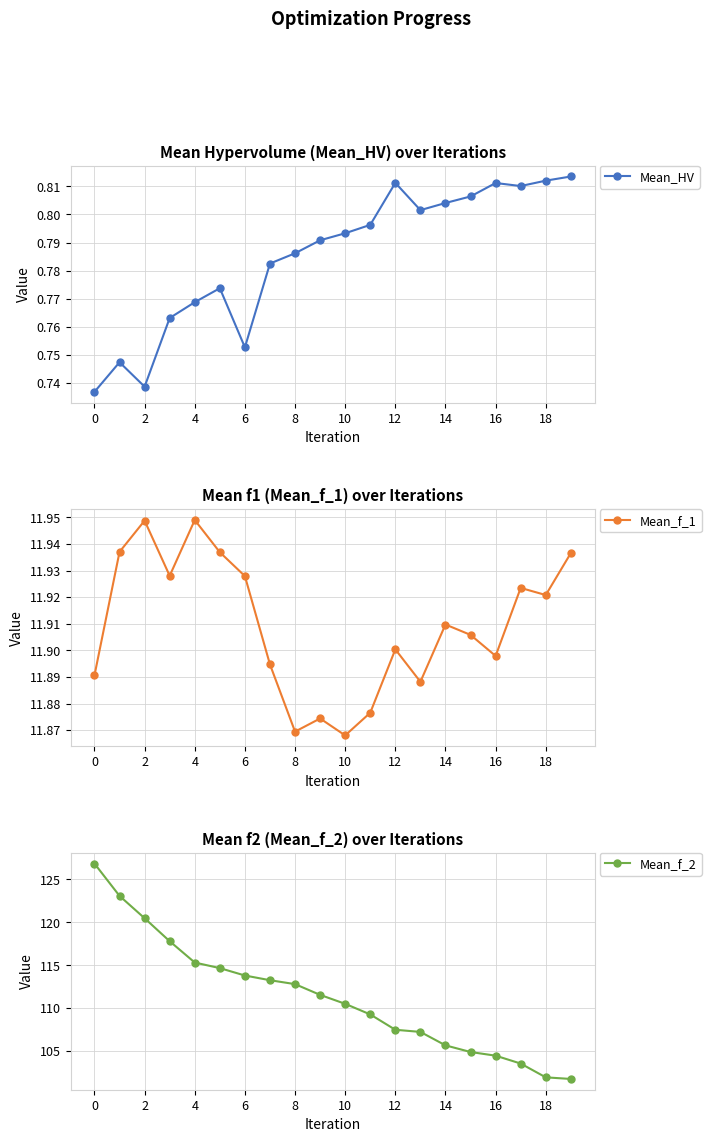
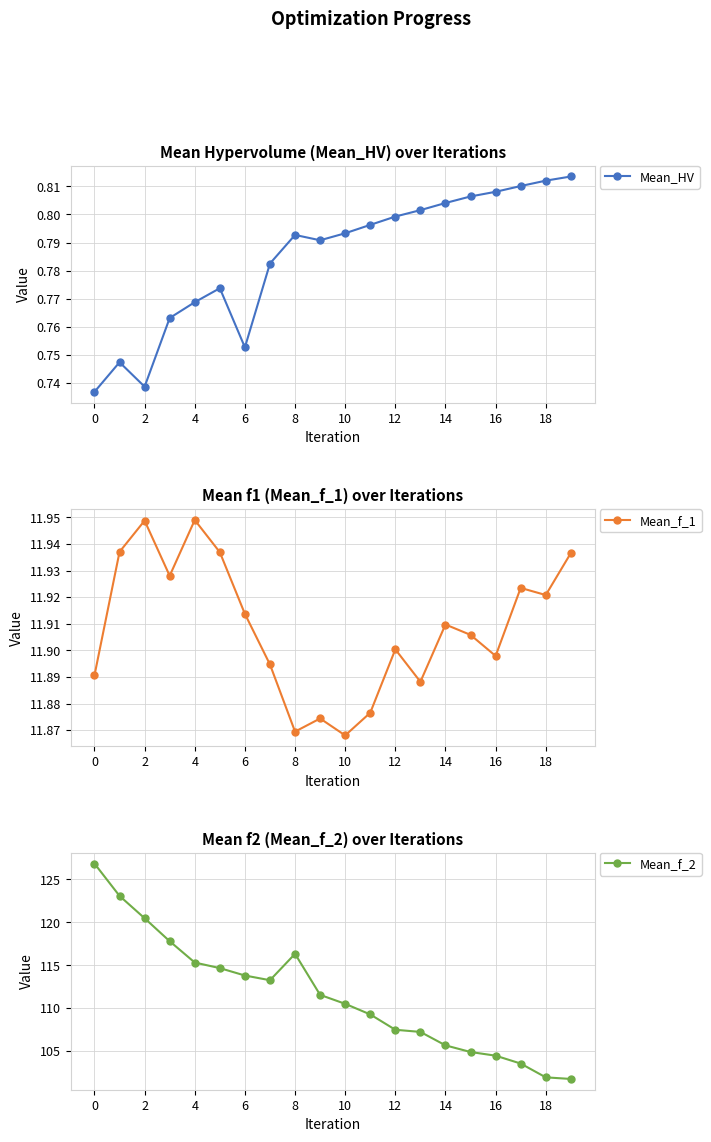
Mean Hypervolume (Mean_HV) over Iterations, 8: 0.786 -> 0.793
Mean Hypervolume (Mean_HV) over Iterations, 12: 0.811 -> 0.799
Mean Hypervolume (Mean_HV) over Iterations, 16: 0.811 -> 0.808
Mean f1 (Mean_f_1) over Iterations, 6: 11.928 -> 11.914
Mean f2 (Mean_f_2) over Iterations, 8: 113 -> 116
